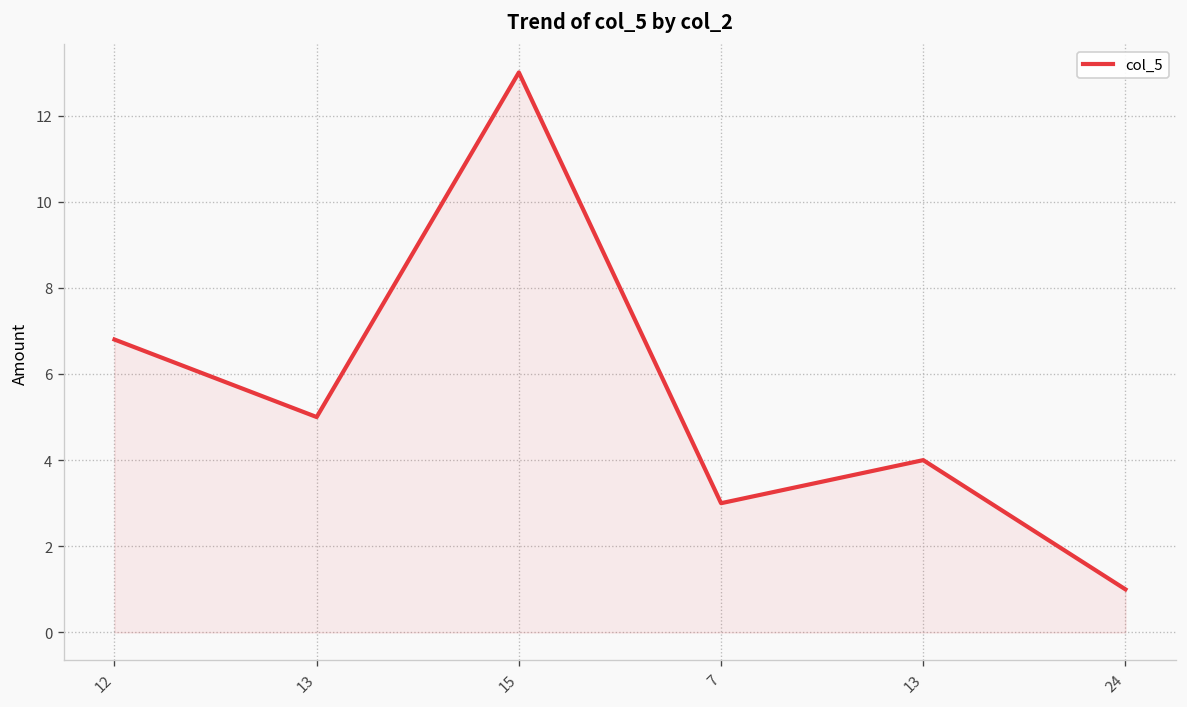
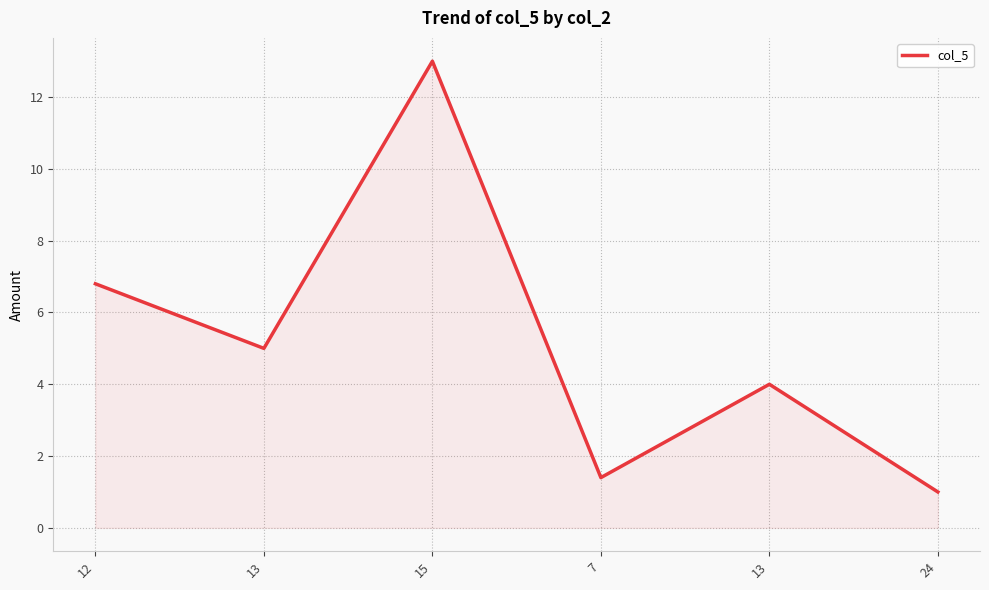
7: 3.0 -> 1.4
